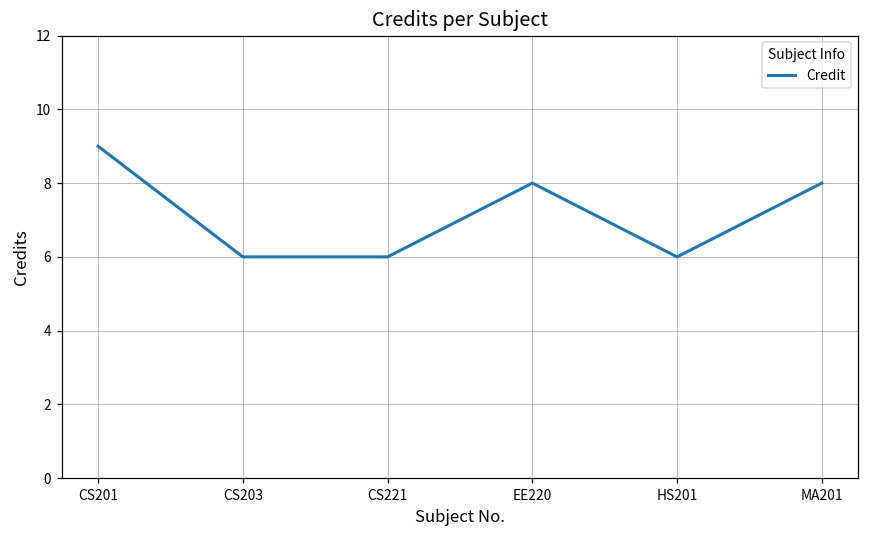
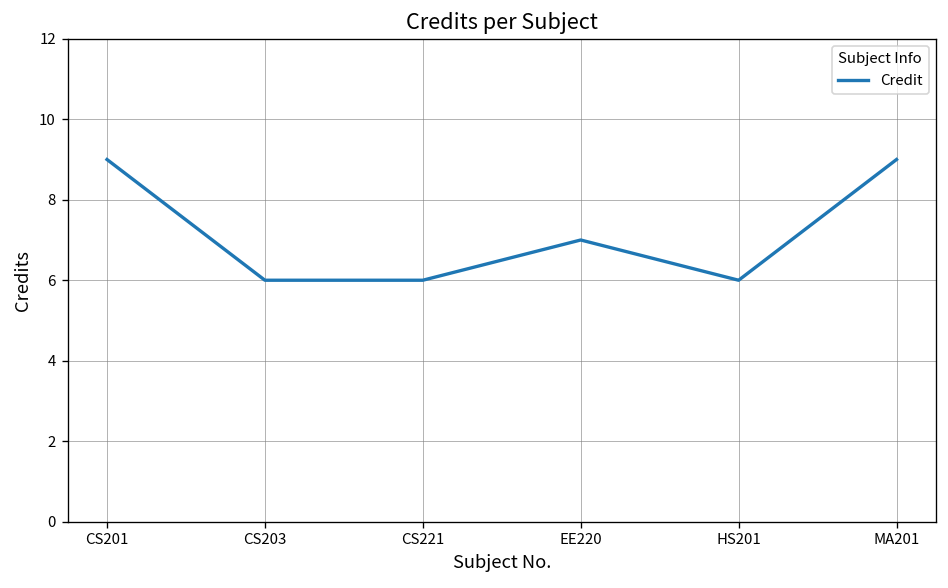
EE220: 8 -> 7
MA201: 8 -> 9
